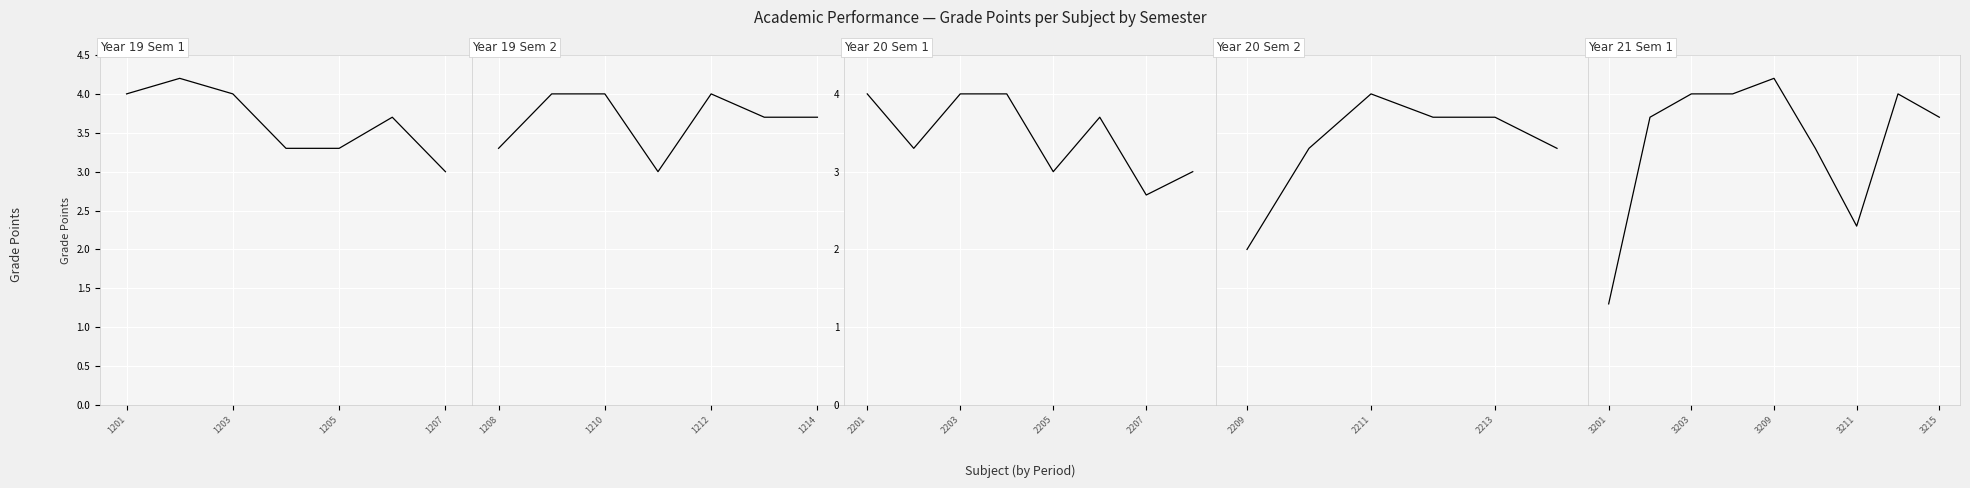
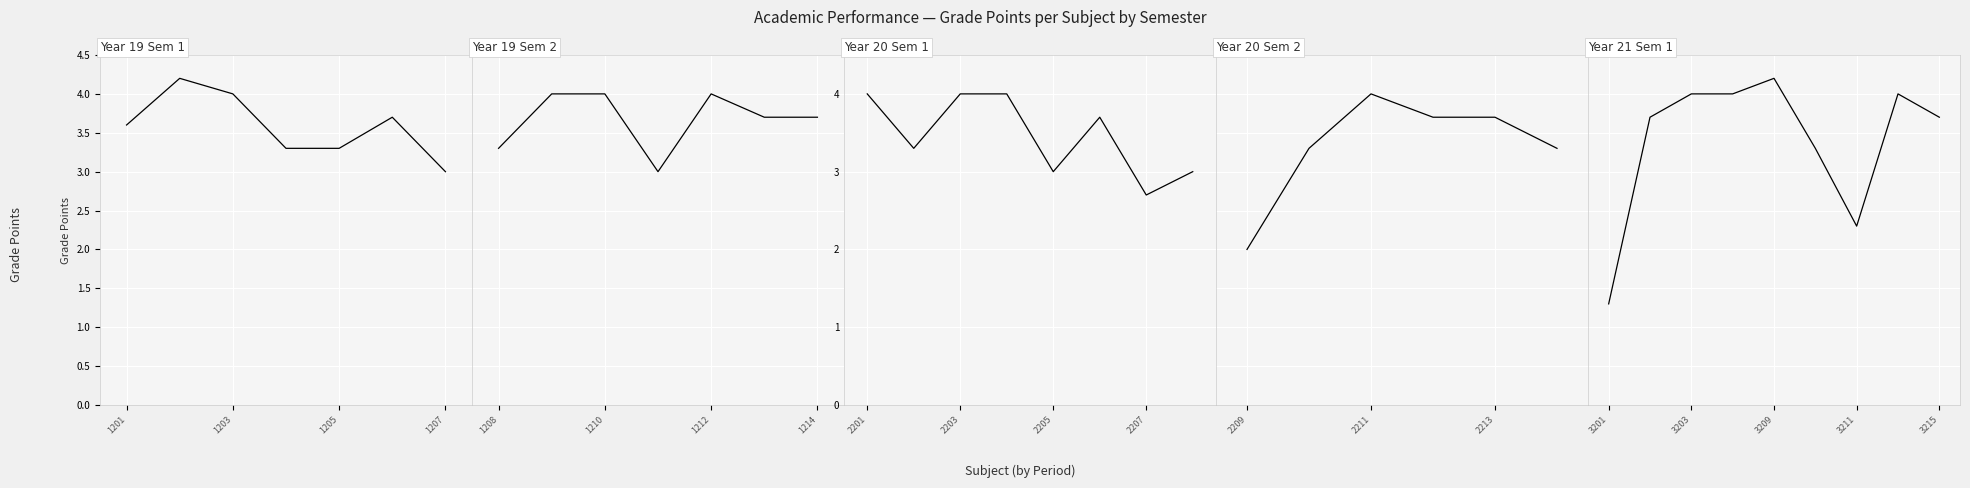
Year 19 Sem 1, 1201: 4.0 -> 3.6
